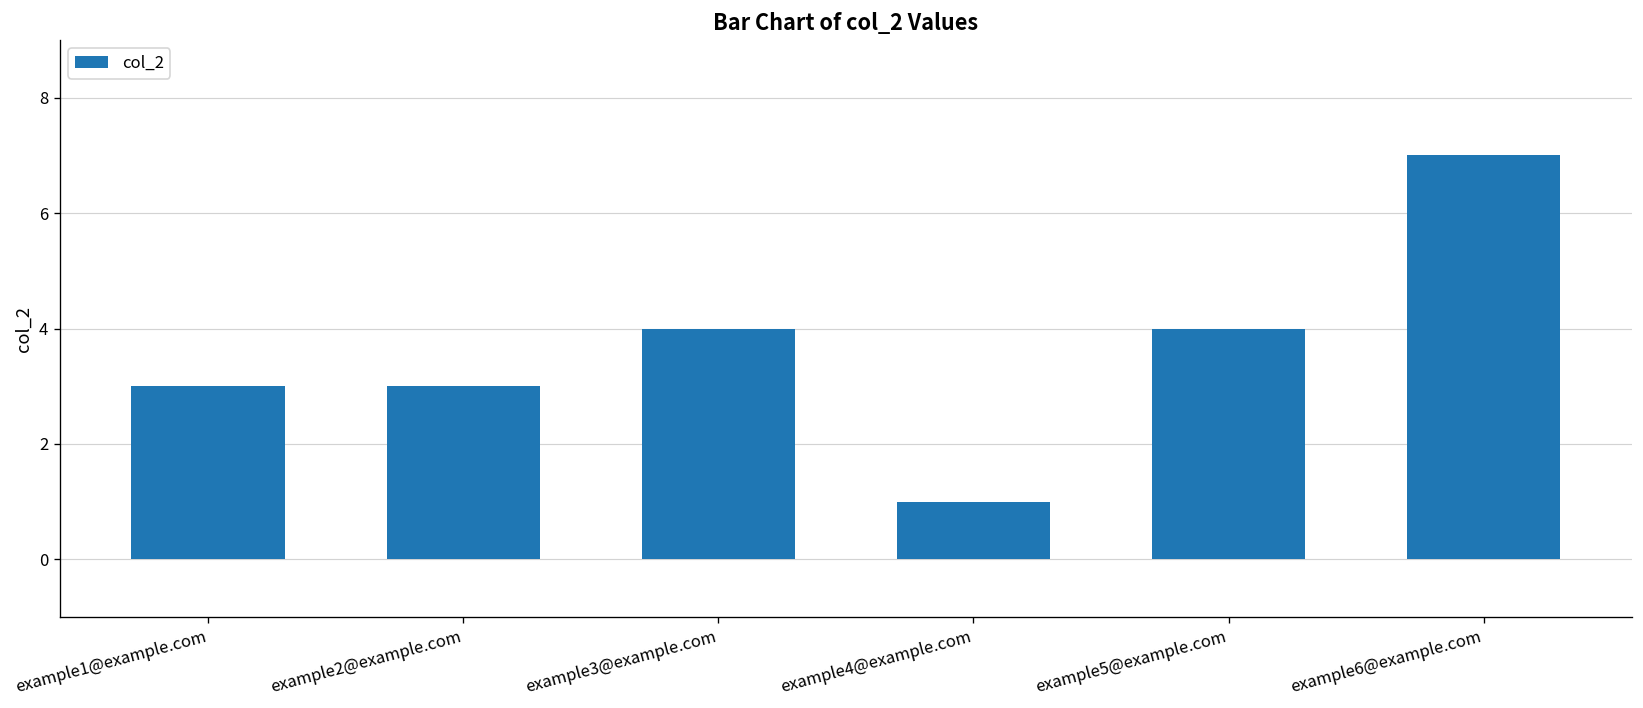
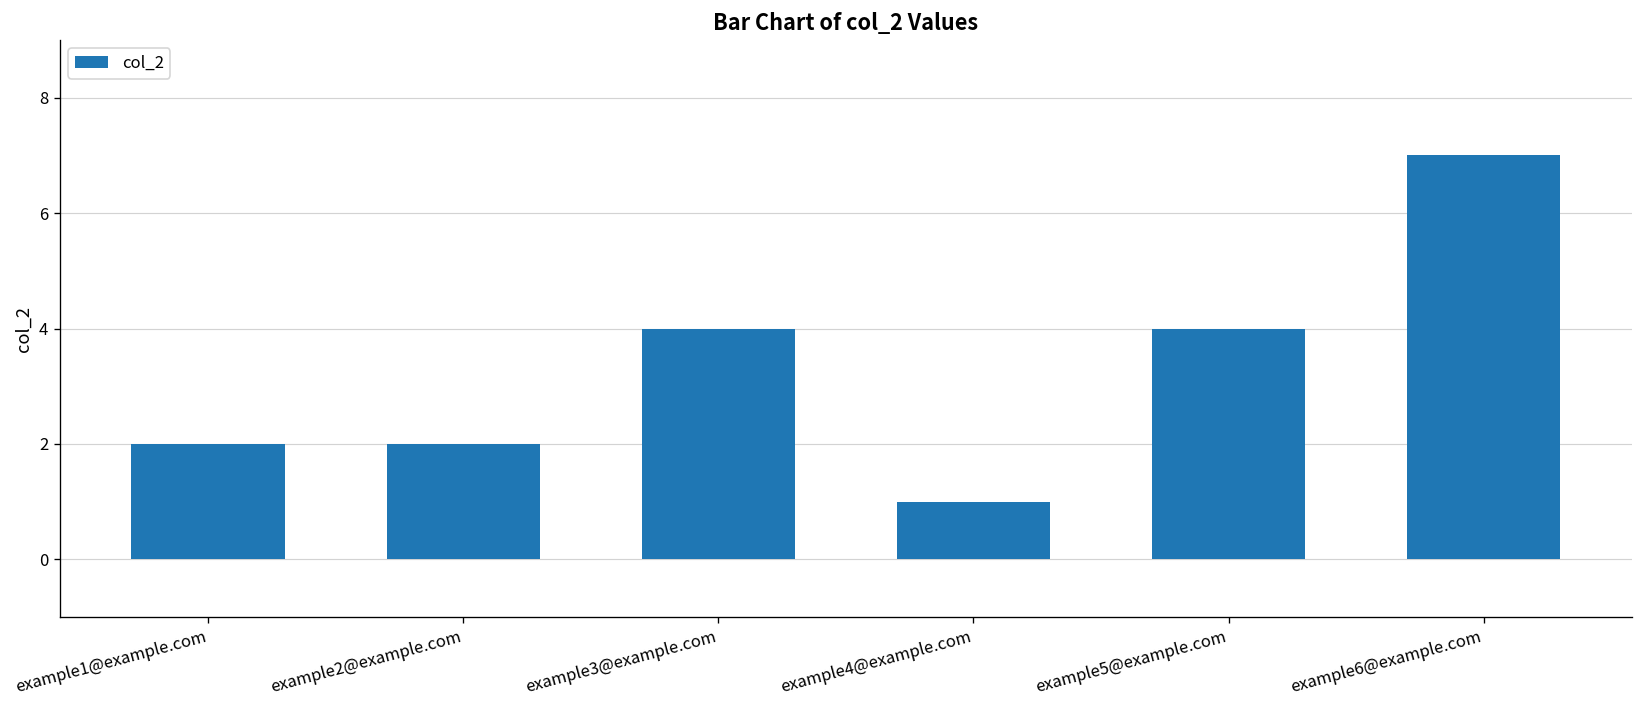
example1@example.com: 3 -> 2
example2@example.com: 3 -> 2
